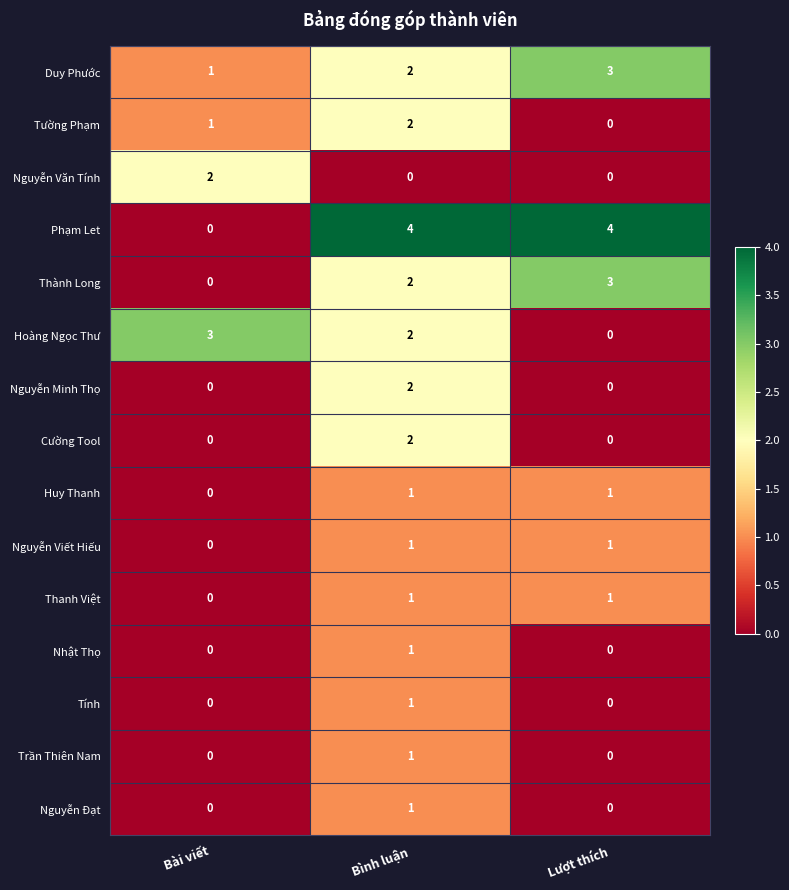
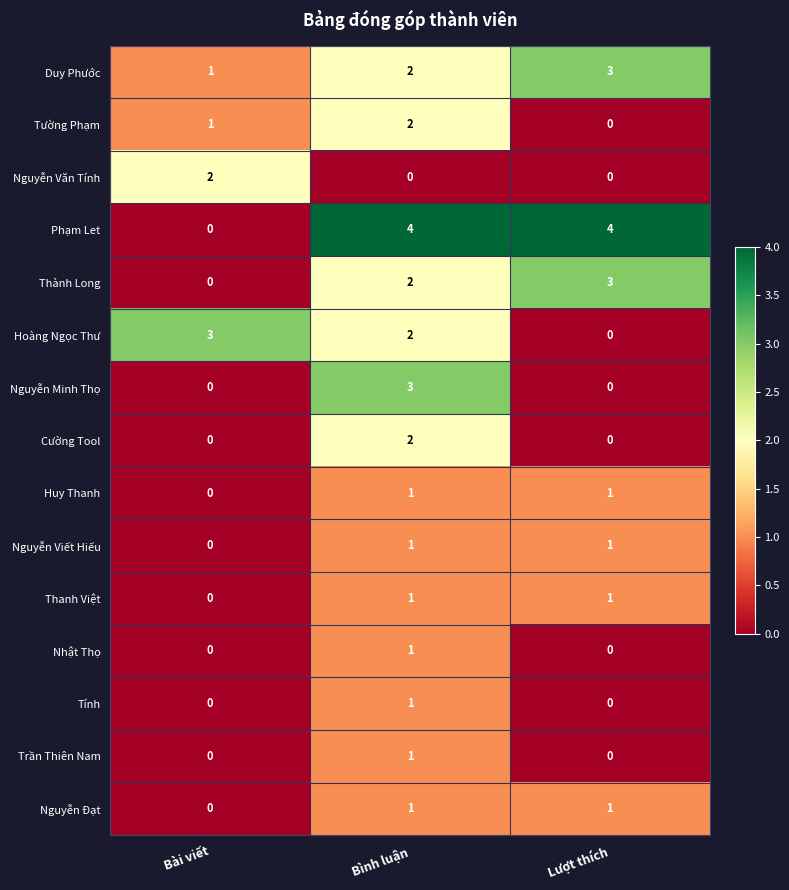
Nguyễn Minh Thọ, Bình luận: 2 -> 3
Nguyễn Đạt, Lượt thích: 0 -> 1
